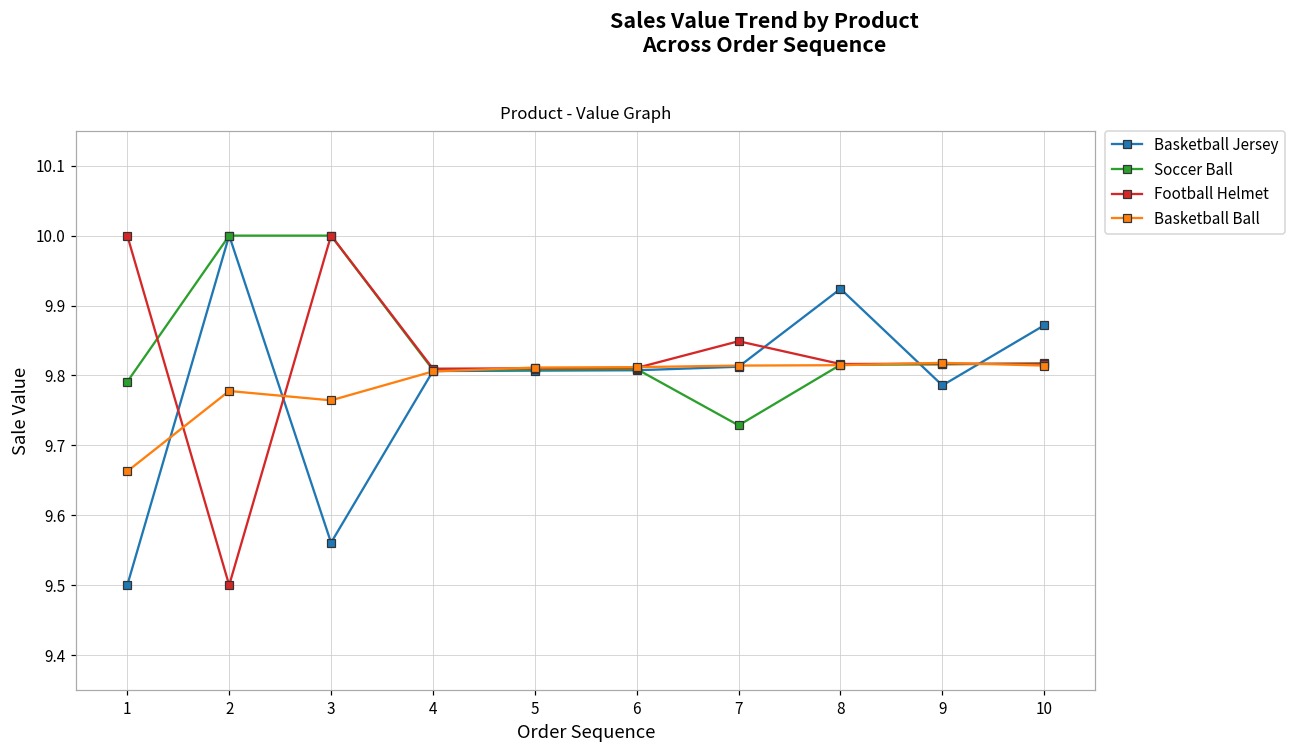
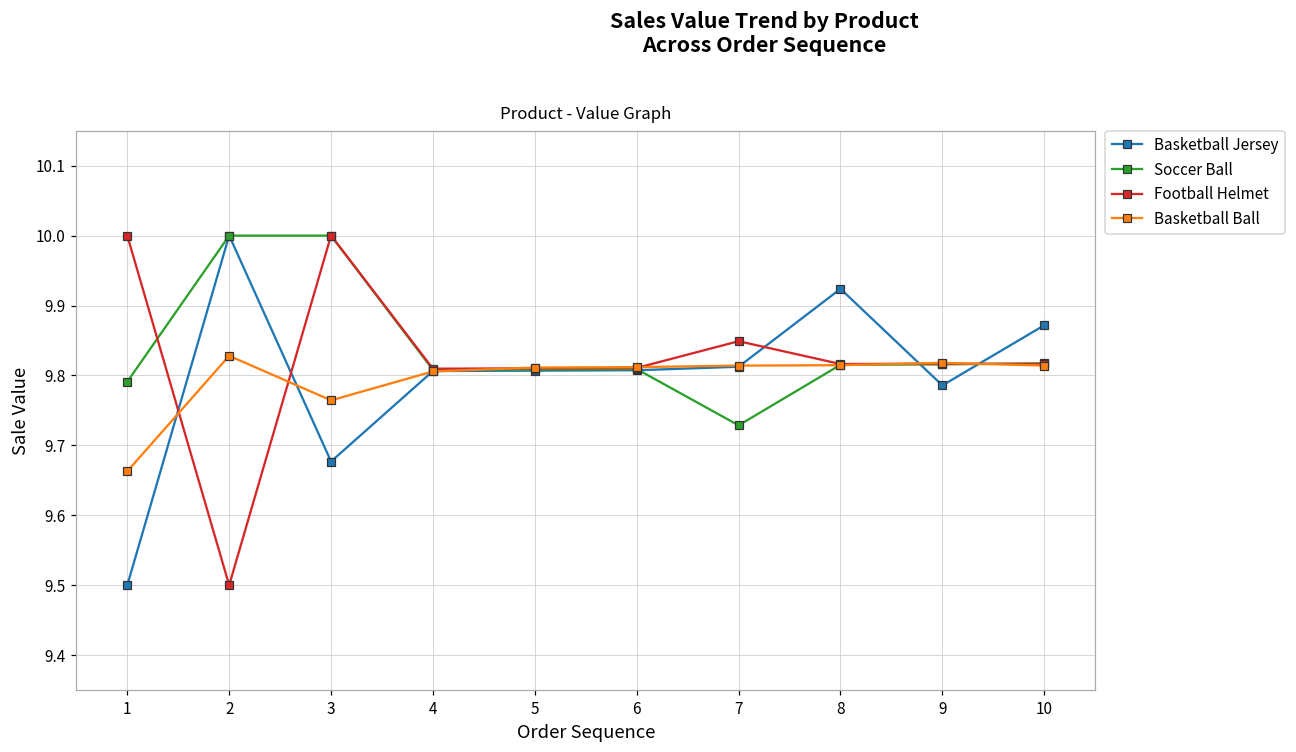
Basketball Ball, 2: 9.78 -> 9.83
Basketball Jersey, 3: 9.56 -> 9.68
